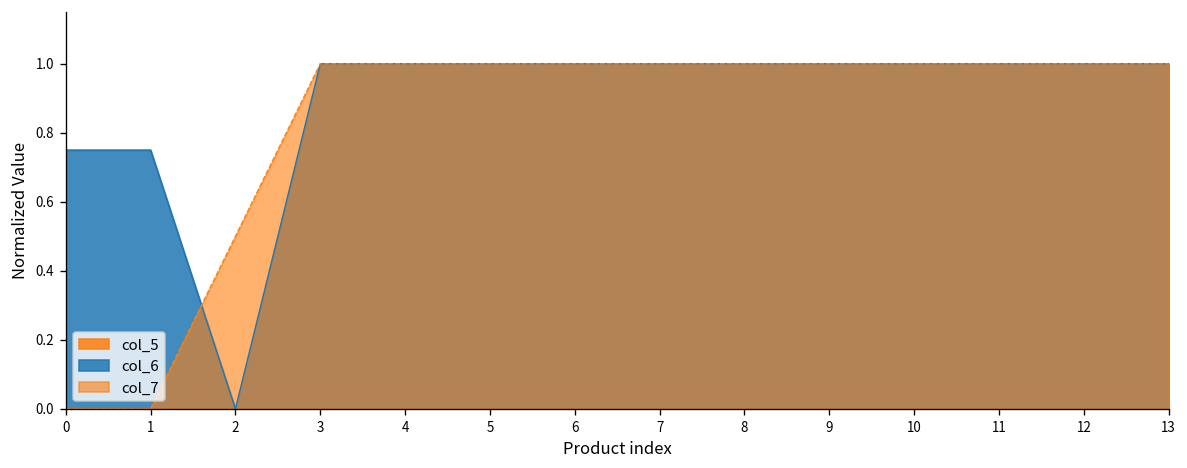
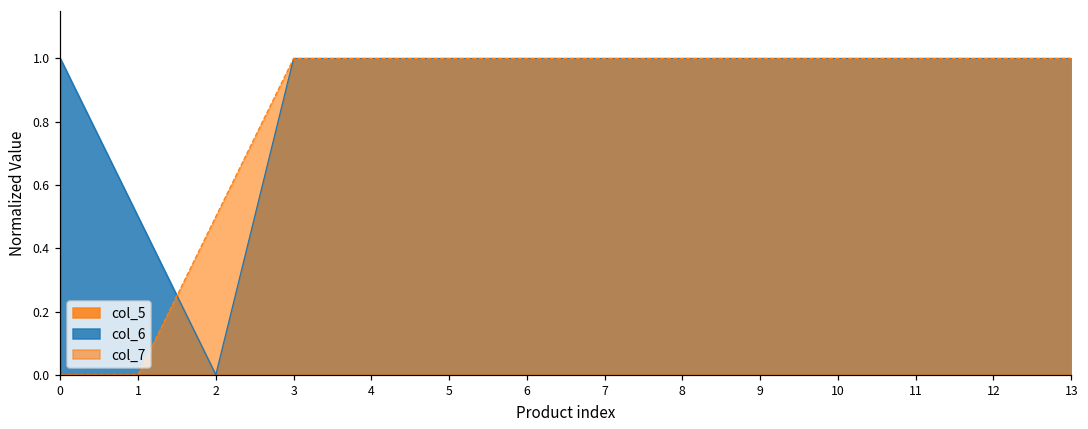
col_6, 0: 0.75 -> 1.00
col_6, 1: 0.75 -> 0.50
